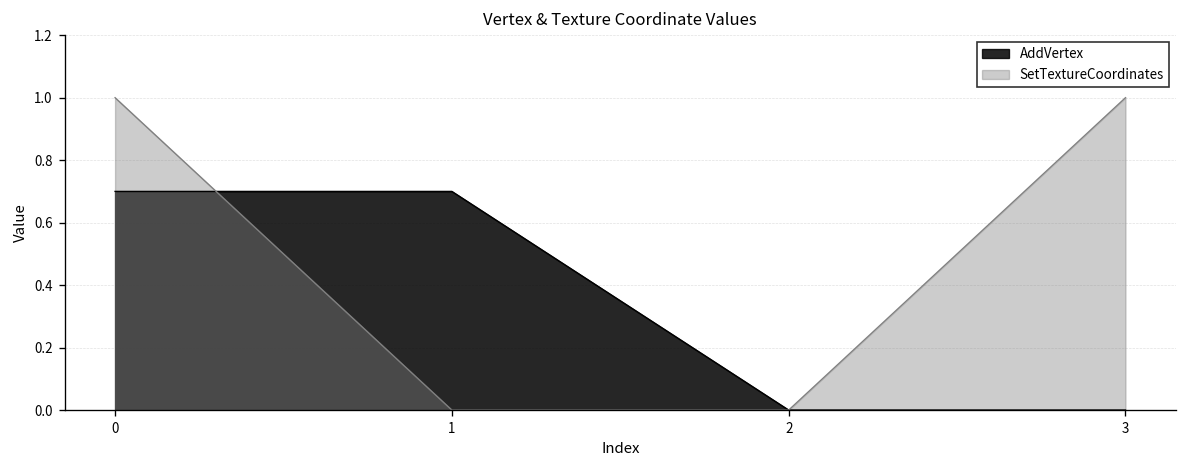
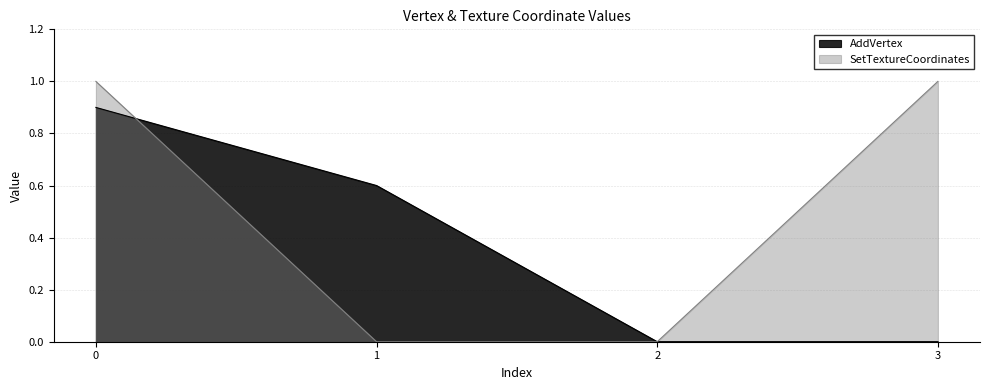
AddVertex, 0: 0.7 -> 0.9
AddVertex, 1: 0.7 -> 0.6
